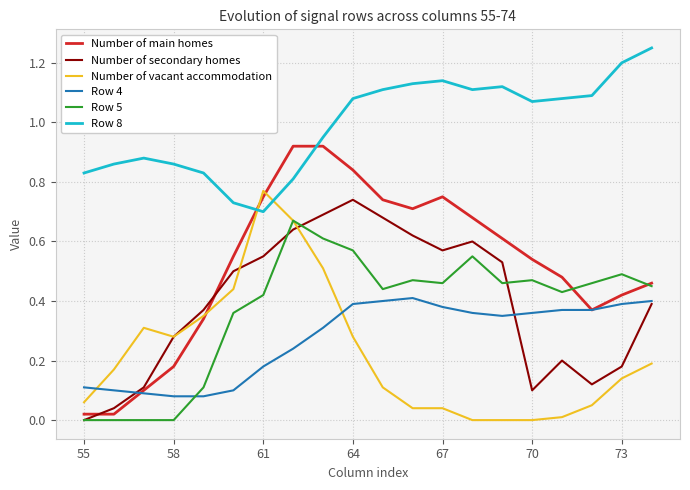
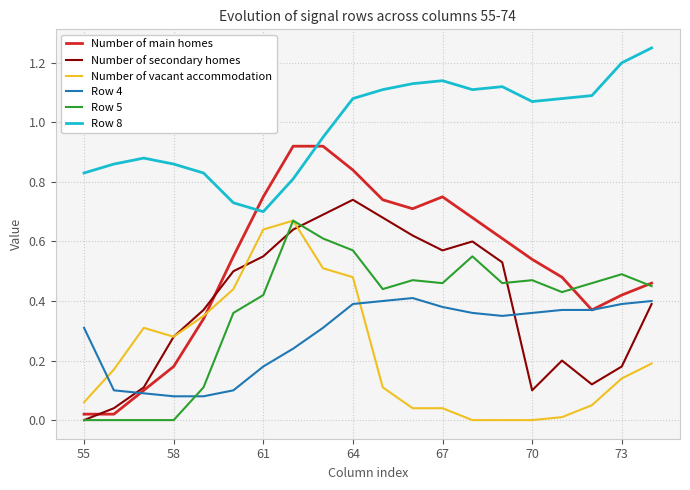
Row 4, 55: 0.11 -> 0.31
Number of vacant accommodation, 61: 0.77 -> 0.64
Number of vacant accommodation, 64: 0.28 -> 0.48
